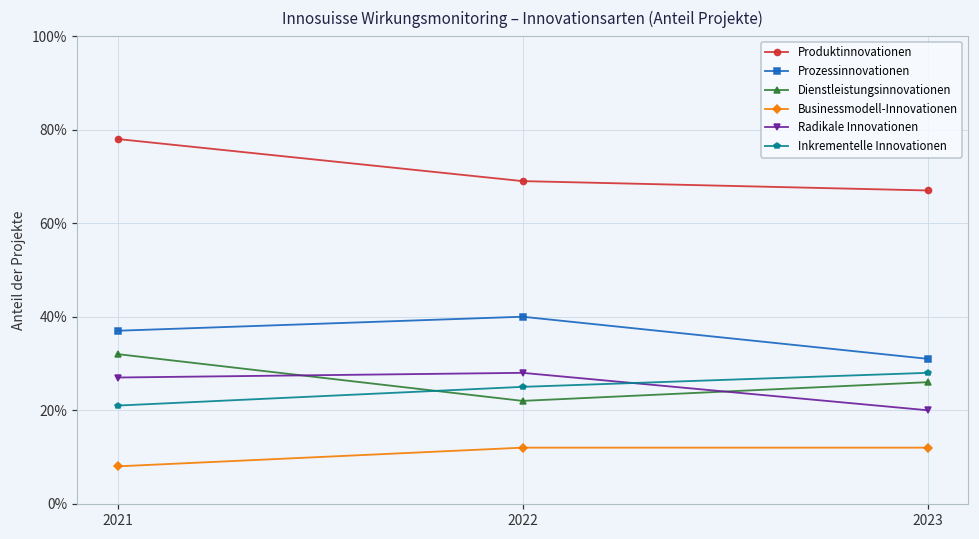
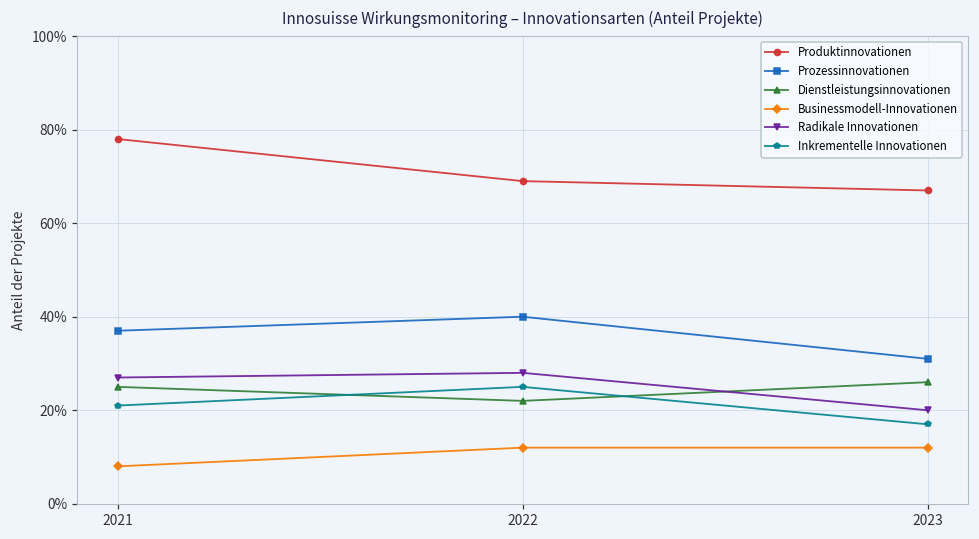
Dienstleistungsinnovationen, 2021: 32% -> 25%
Inkrementelle Innovationen, 2023: 28% -> 17%
